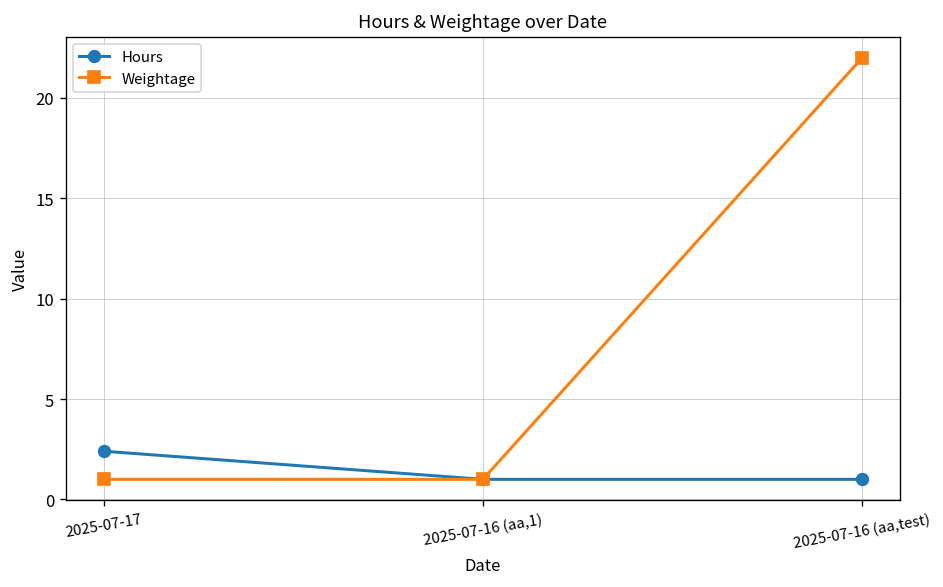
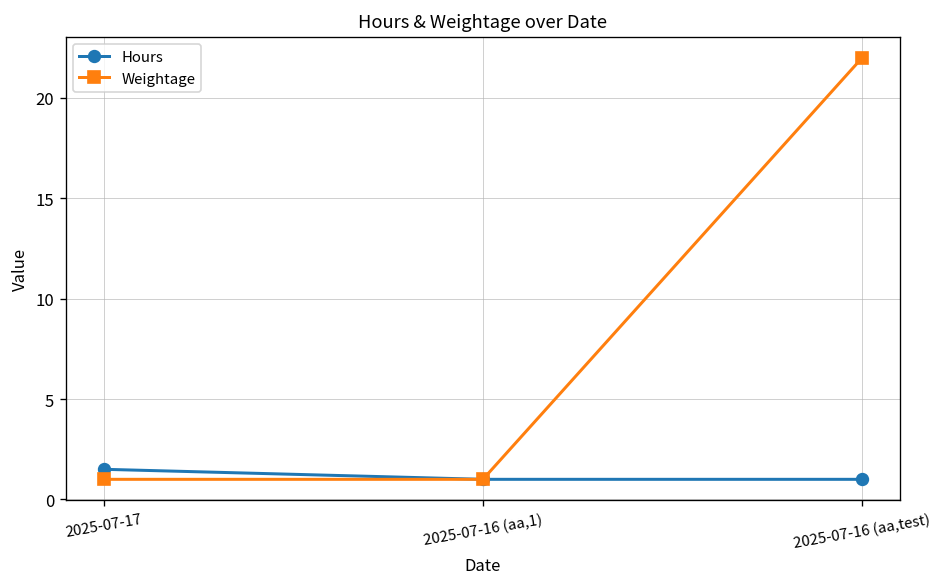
Hours, 2025-07-17: 2.4 -> 1.5
